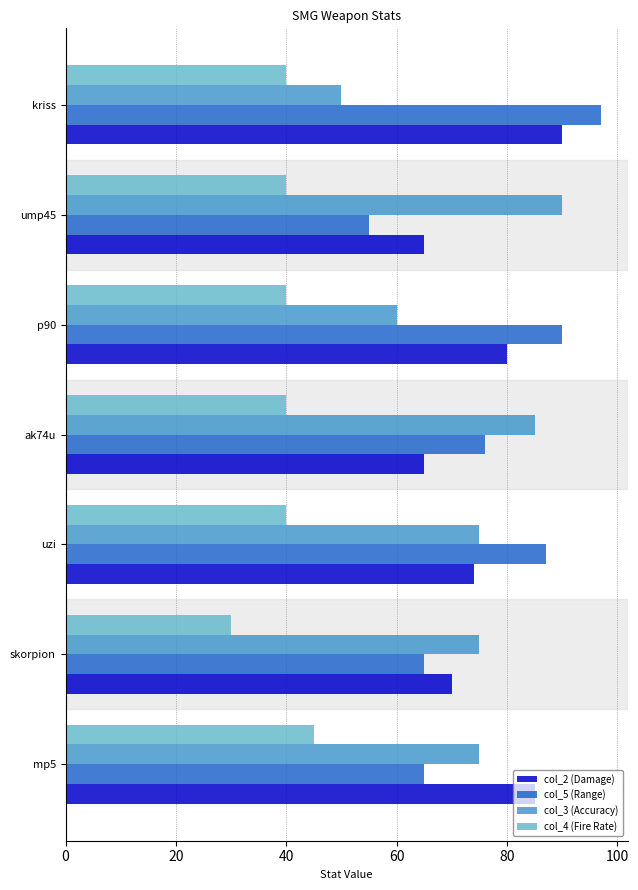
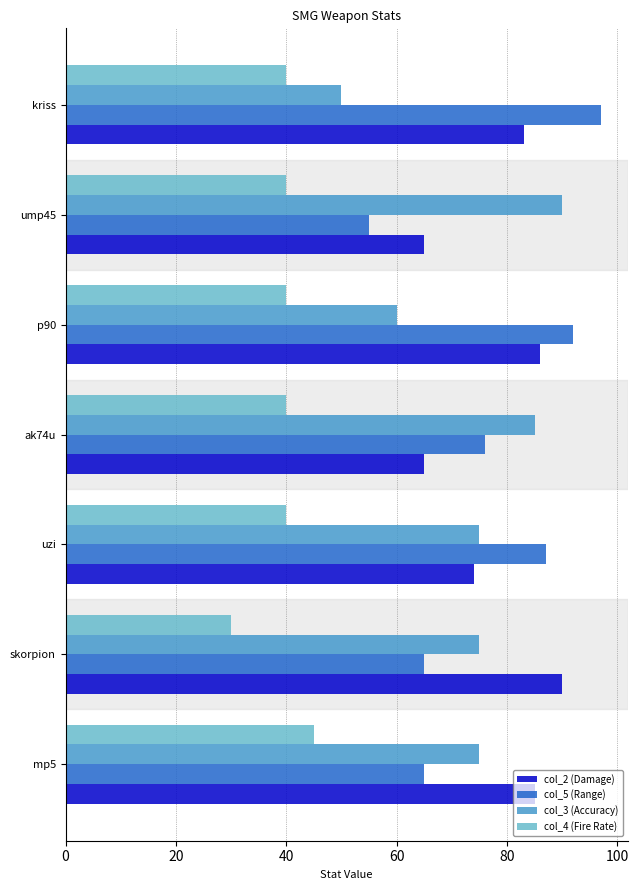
col_2 (Damage), kriss: 90 -> 83
col_5 (Range), p90: 90 -> 92
col_2 (Damage), p90: 80 -> 86
col_2 (Damage), skorpion: 70 -> 90
